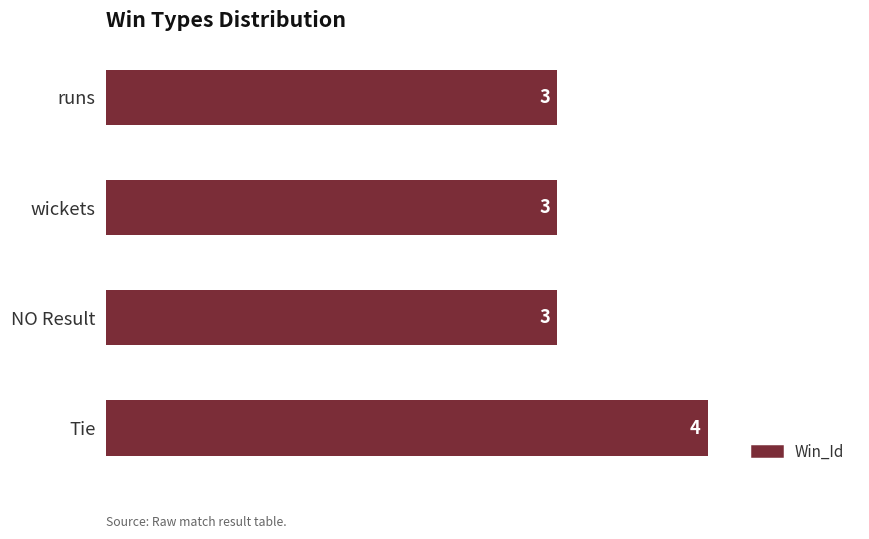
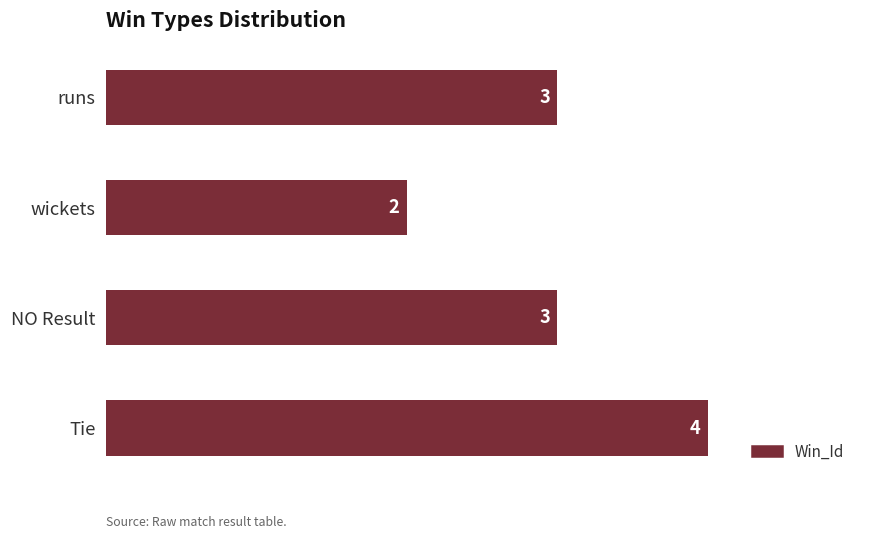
wickets: 3 -> 2
